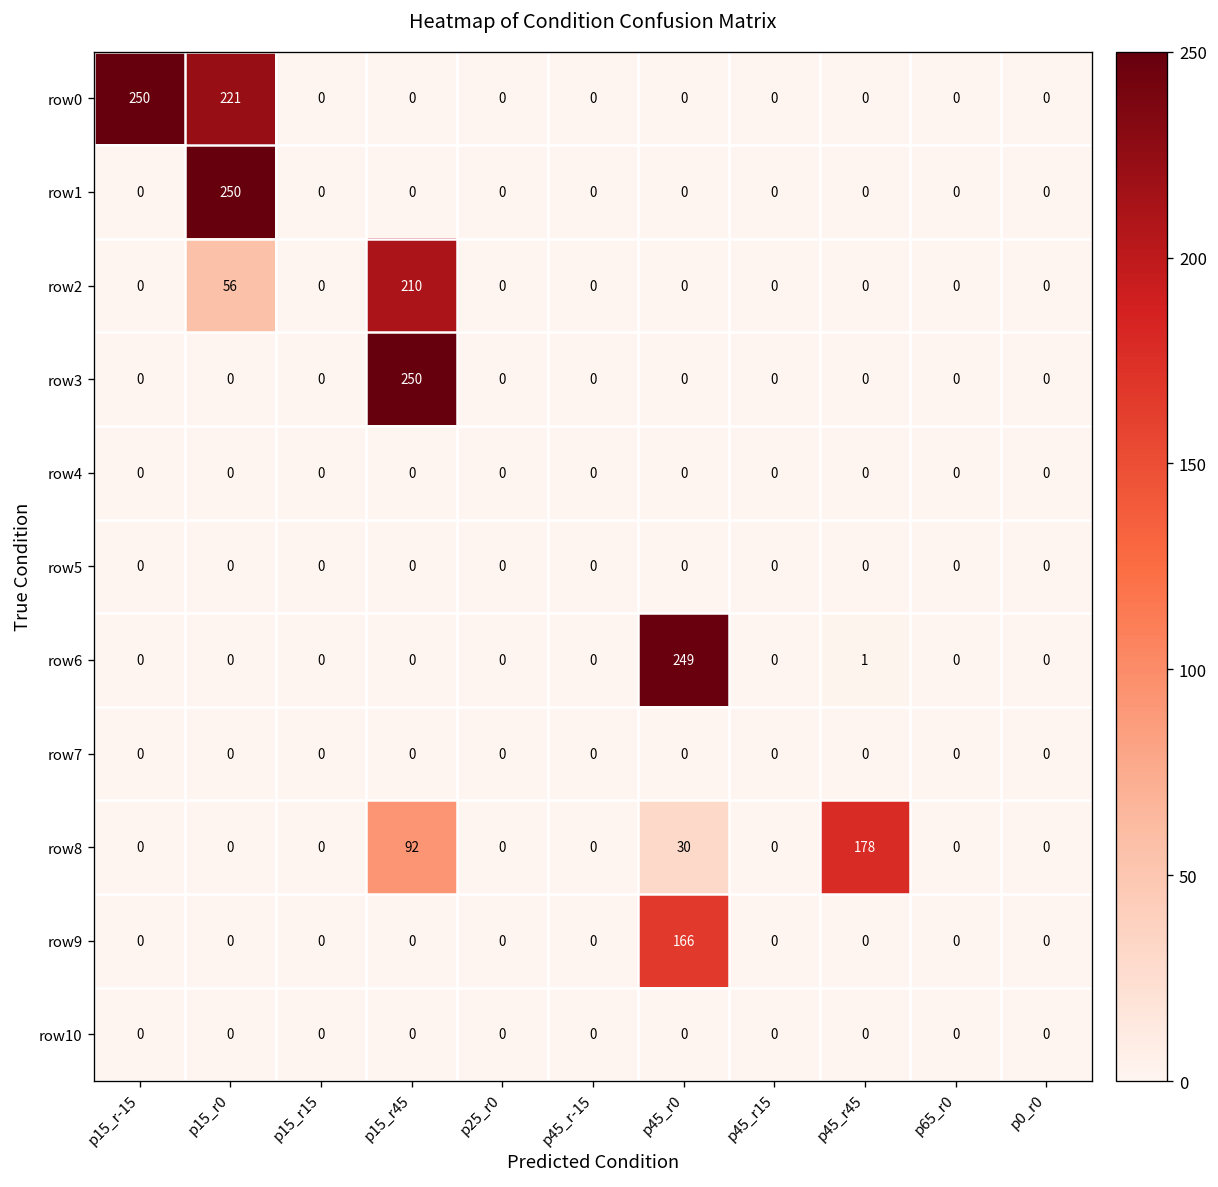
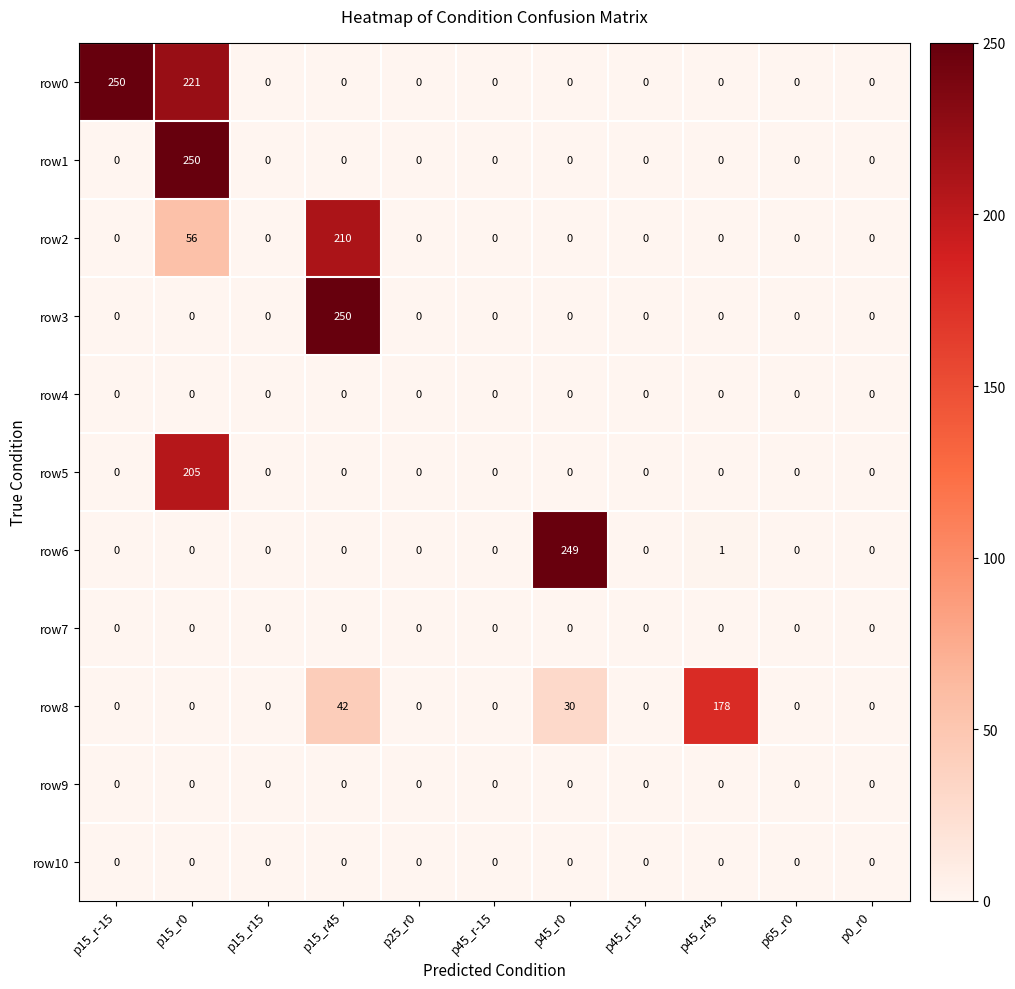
row5, p15_r0: 0 -> 205
row8, p15_r45: 92 -> 42
row9, p45_r0: 166 -> 0
